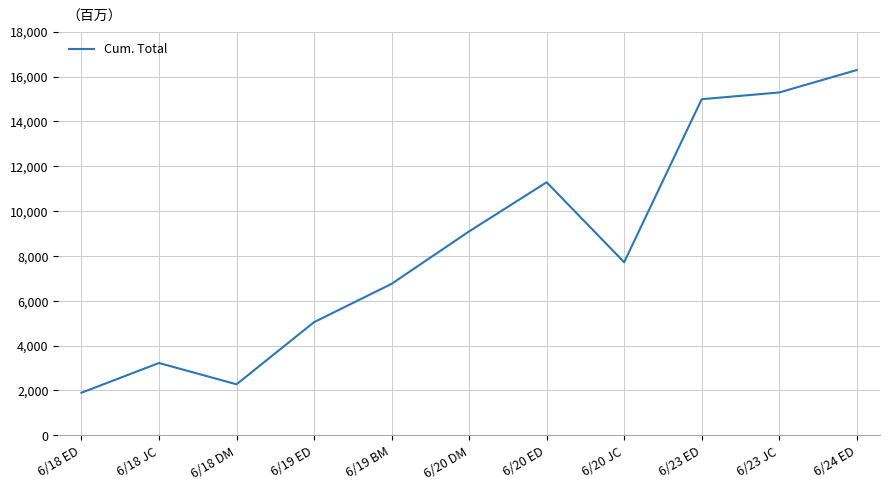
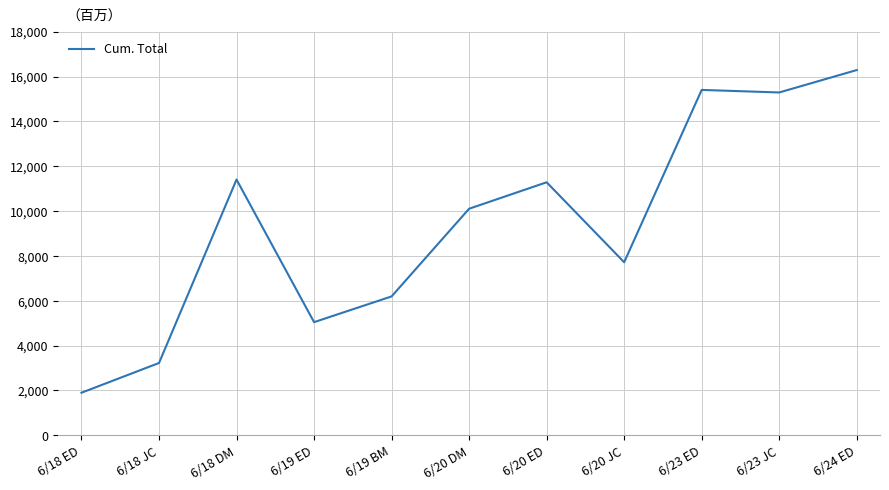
6/18 DM: 2,300 -> 11,400
6/19 BM: 6,800 -> 6,200
6/20 DM: 9,100 -> 10,100
6/23 ED: 15,000 -> 15,400
